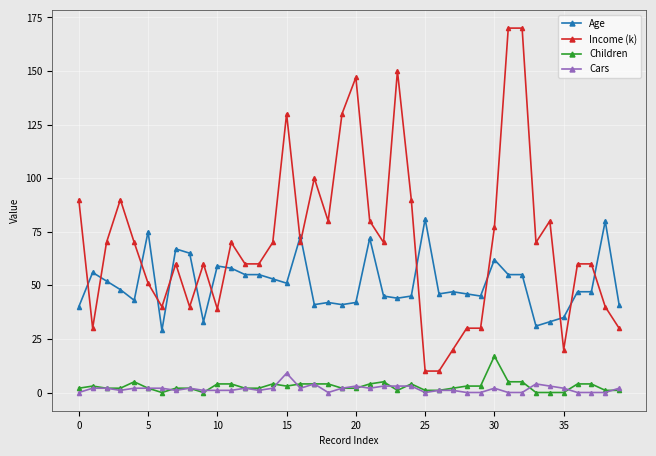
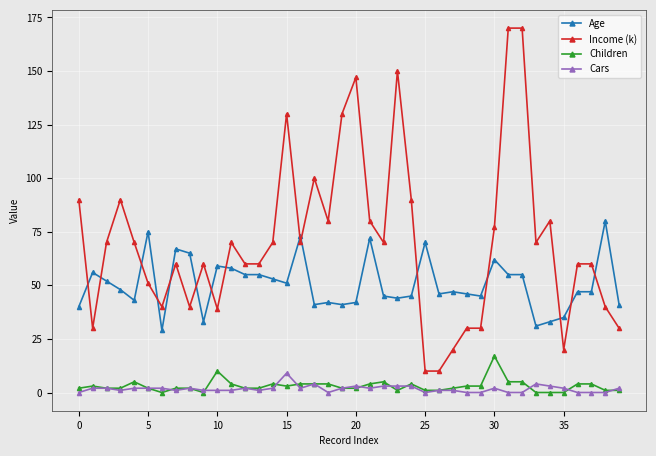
Children, 10: 4 -> 10
Age, 25: 81 -> 70
